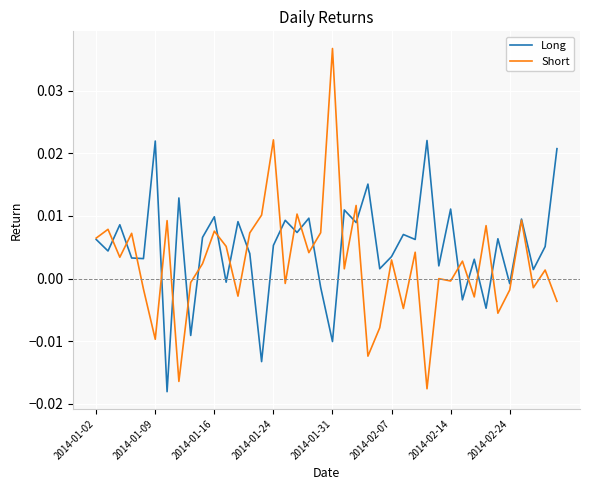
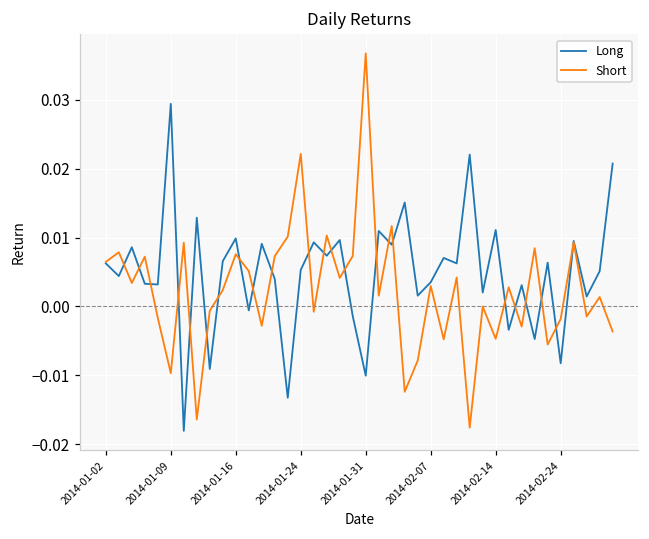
Long, 2014-01-09: 0.022 -> 0.029
Short, 2014-02-14: 0.000 -> -0.005
Long, 2014-02-24: -0.001 -> -0.008
